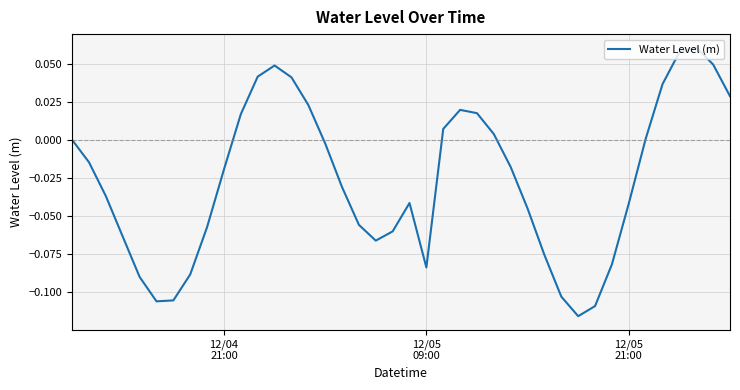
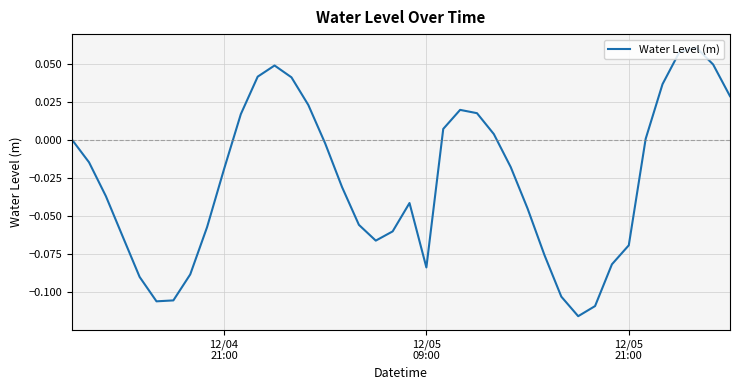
12/05 21:00: -0.042 -> -0.069
